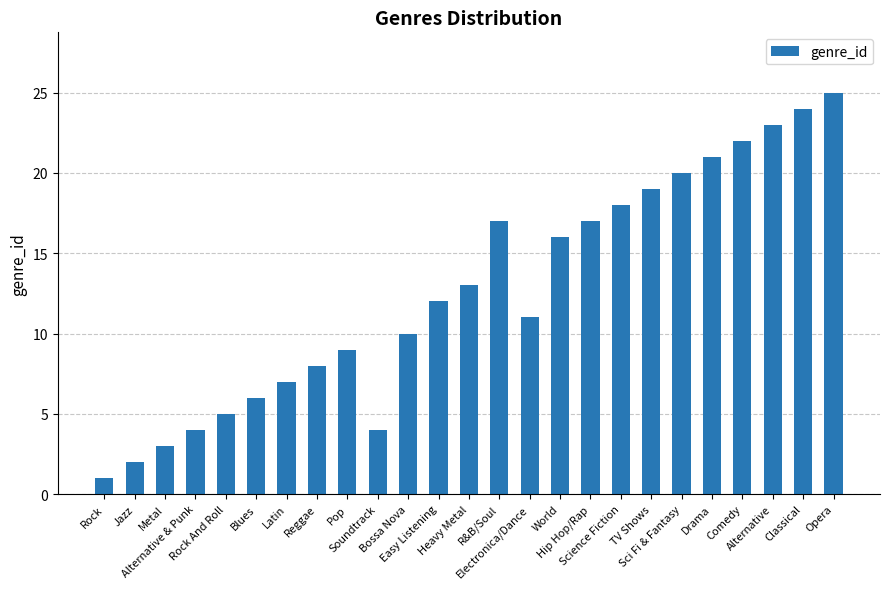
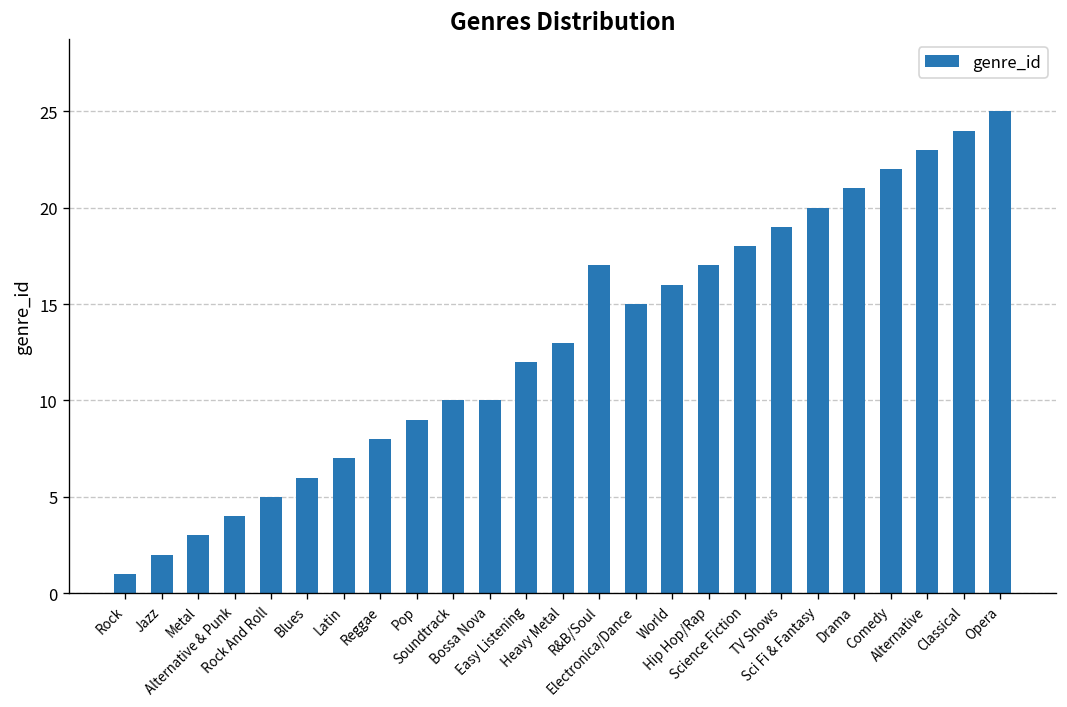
Soundtrack: 4 -> 10
Electronica/Dance: 11 -> 15
